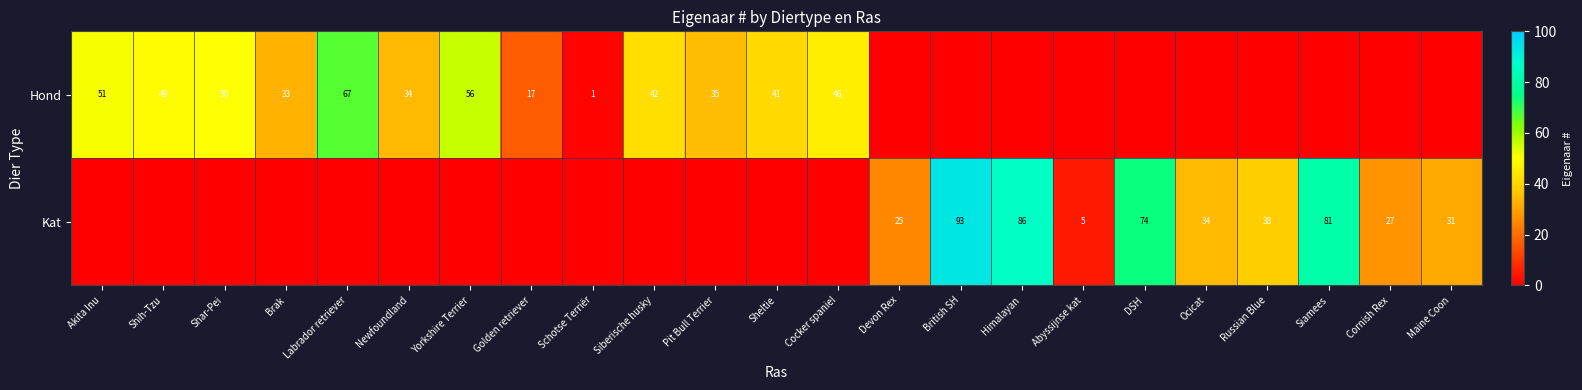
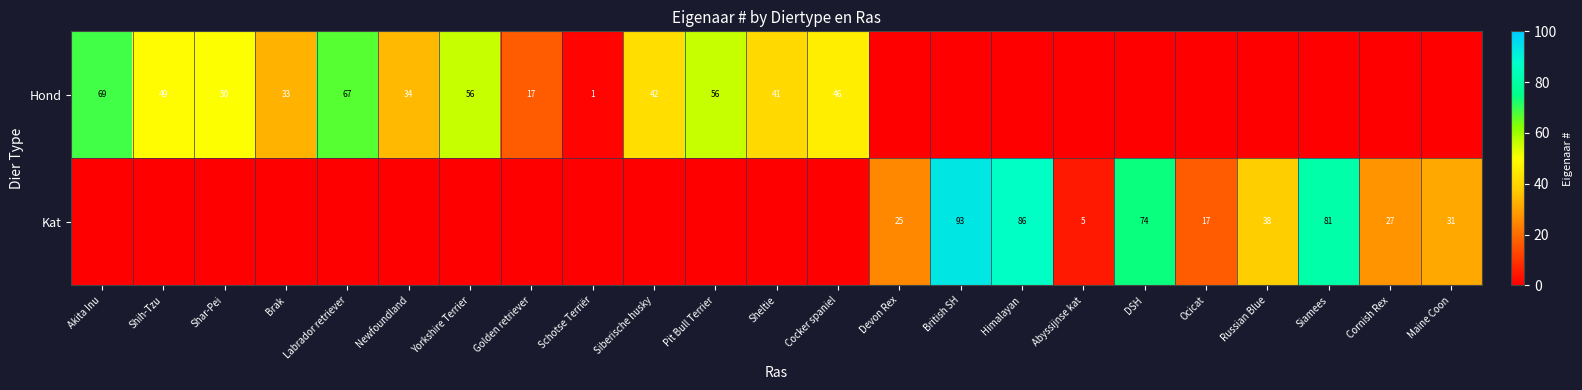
Hond, Akita Inu: 51 -> 69
Hond, Pit Bull Terrier: 35 -> 56
Kat, Ocicat: 34 -> 17
